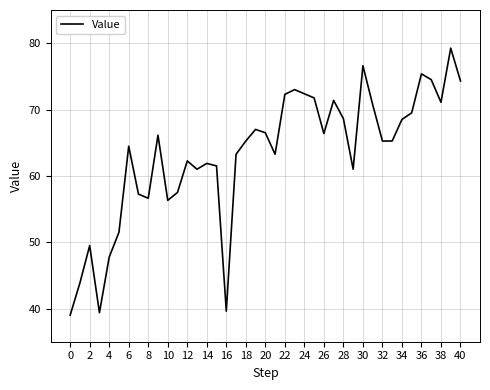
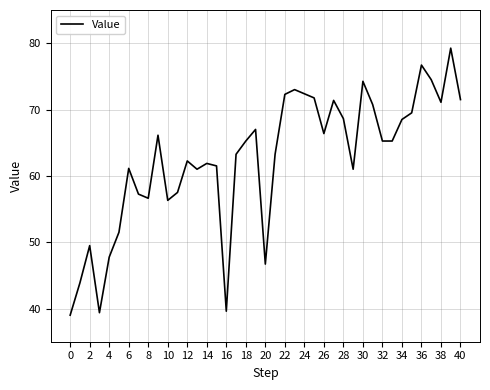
6: 64 -> 61
20: 67 -> 47
30: 77 -> 74
36: 75 -> 77
40: 74 -> 72
